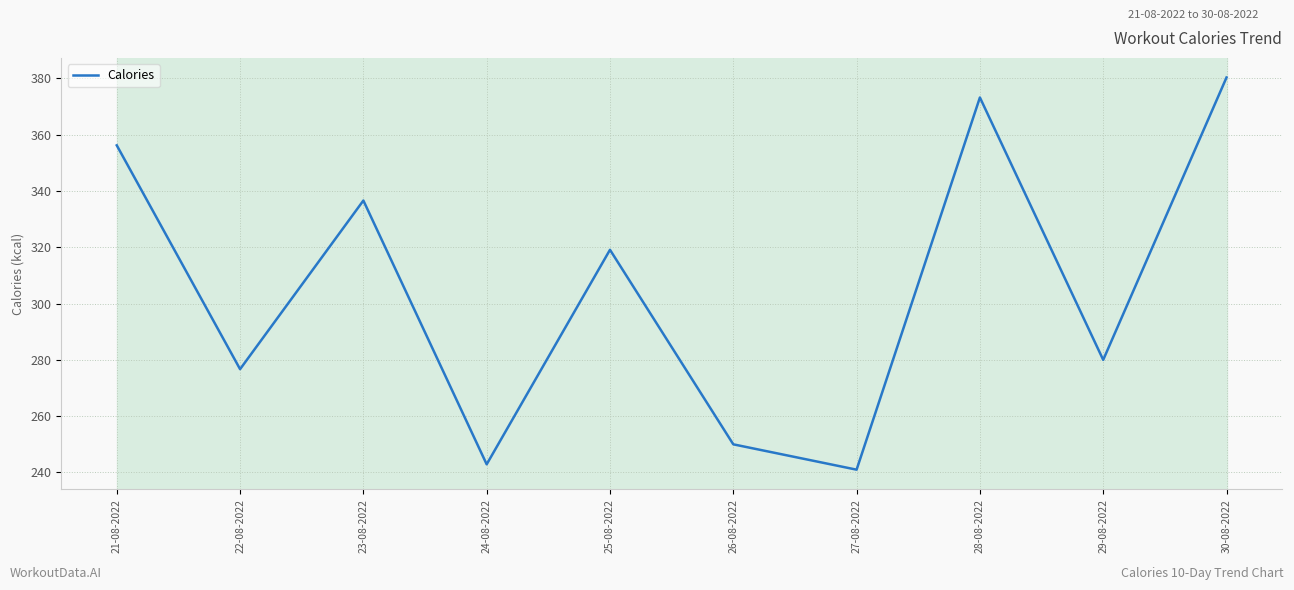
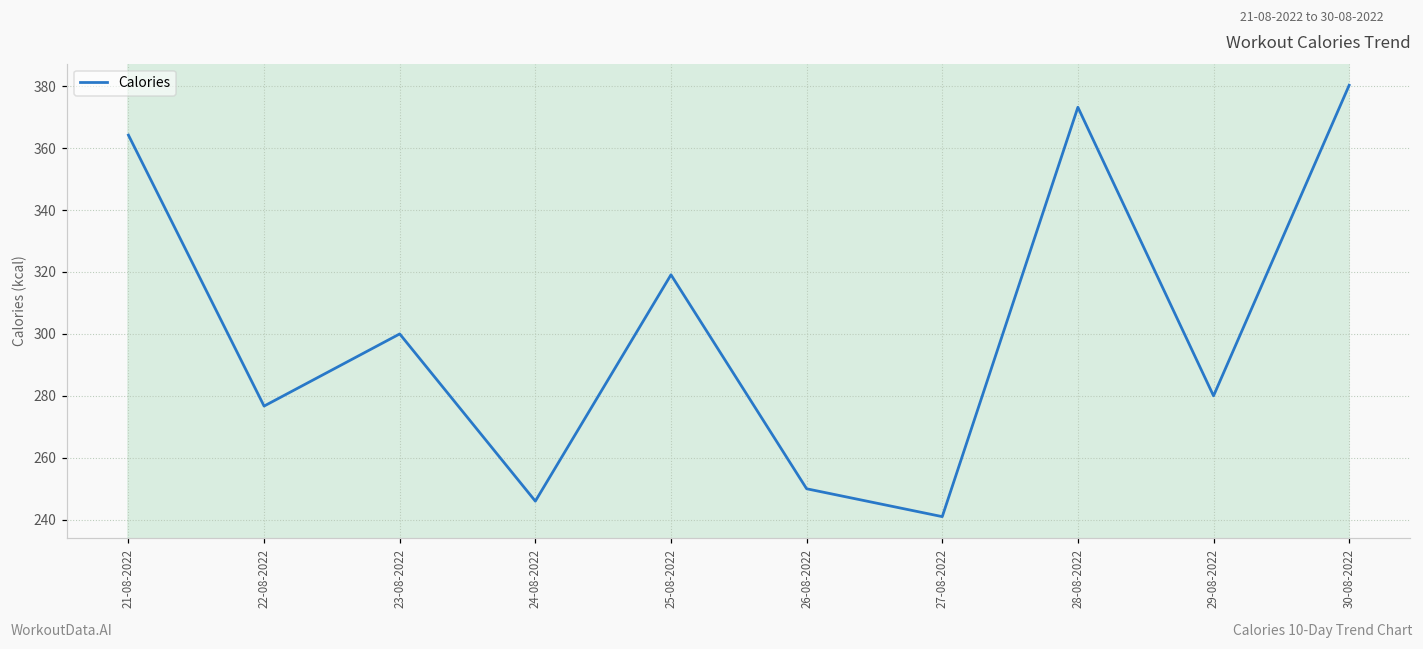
21-08-2022: 356 -> 364
23-08-2022: 337 -> 300
24-08-2022: 243 -> 246
